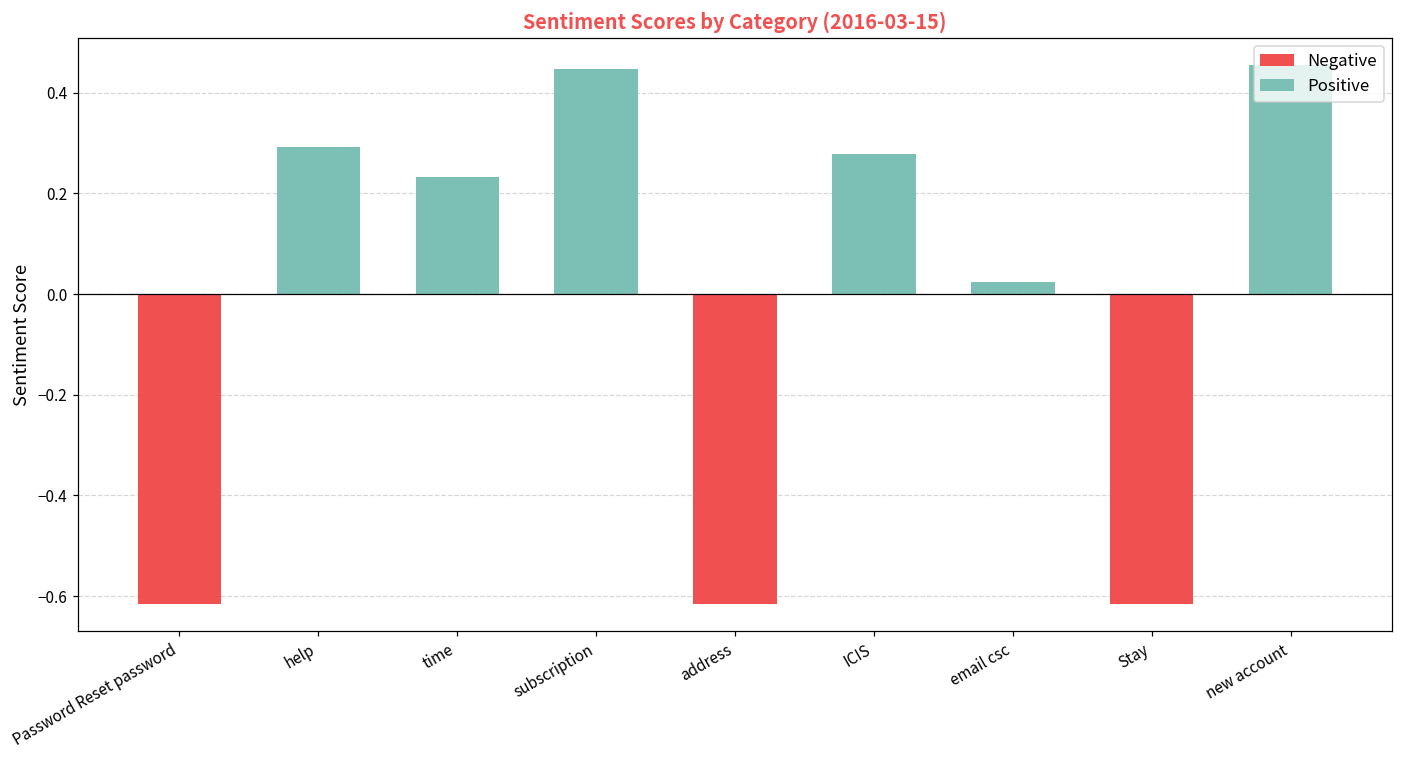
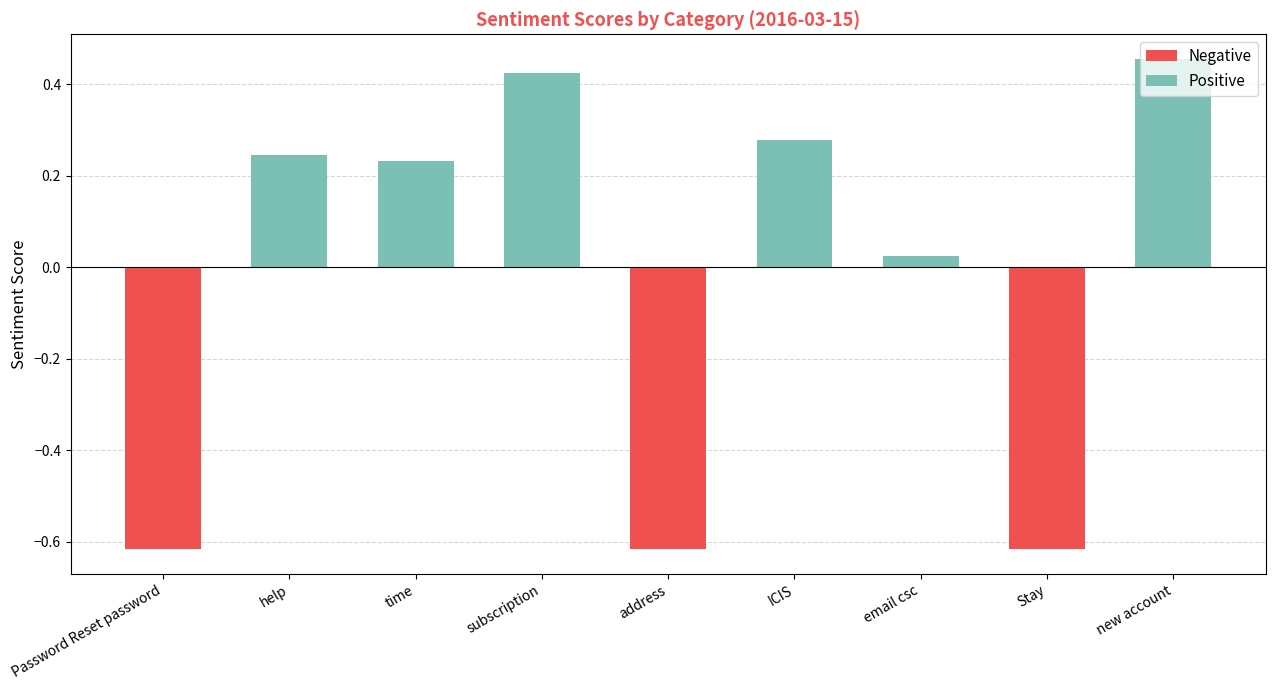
help: 0.29 -> 0.25
subscription: 0.45 -> 0.42
